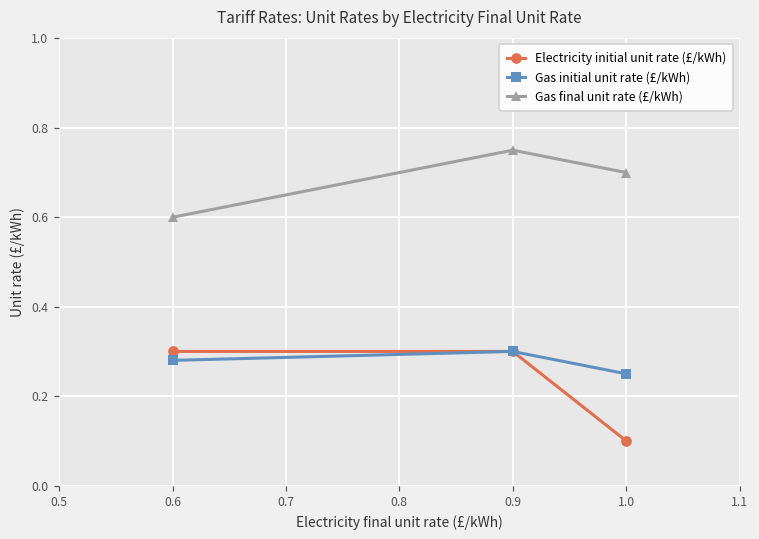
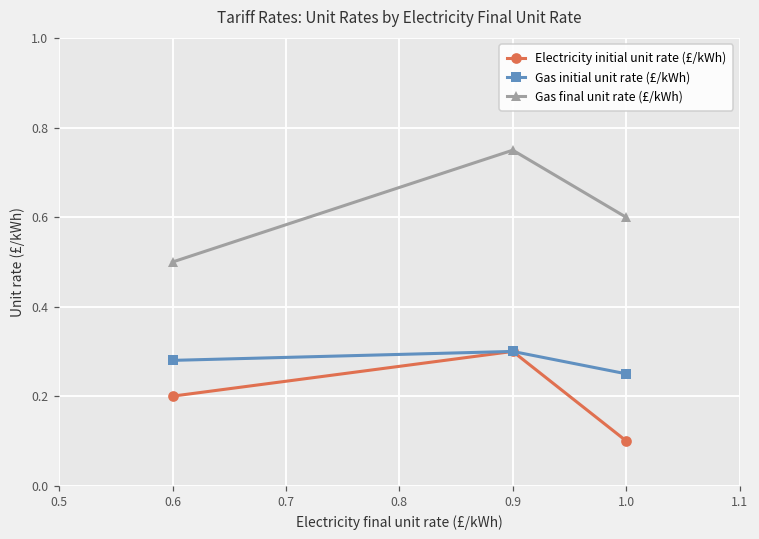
Electricity initial unit rate (£/kWh), 0.6: 0.3 -> 0.2
Gas final unit rate (£/kWh), 0.6: 0.6 -> 0.5
Gas final unit rate (£/kWh), 1.0: 0.7 -> 0.6
